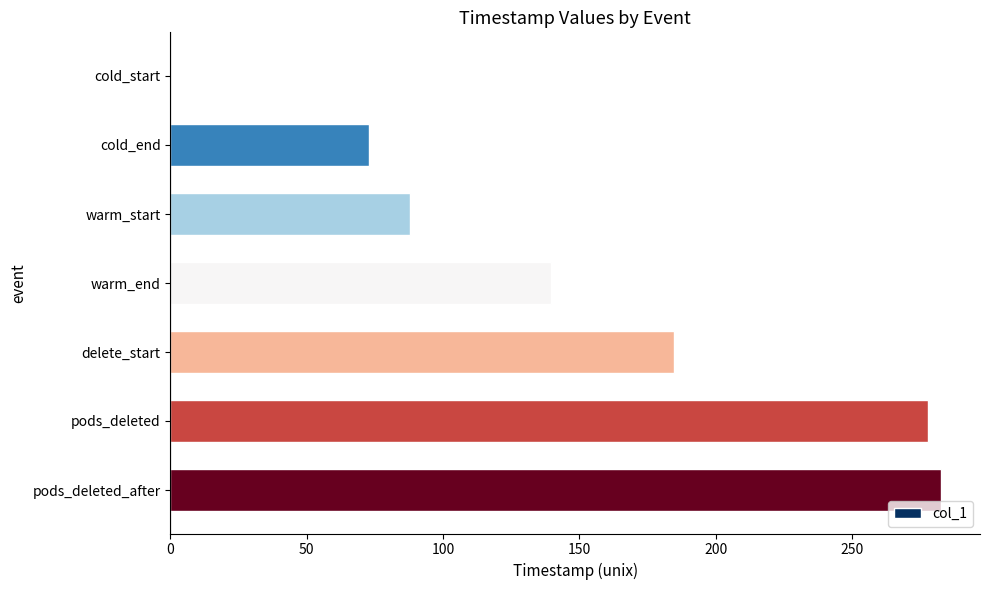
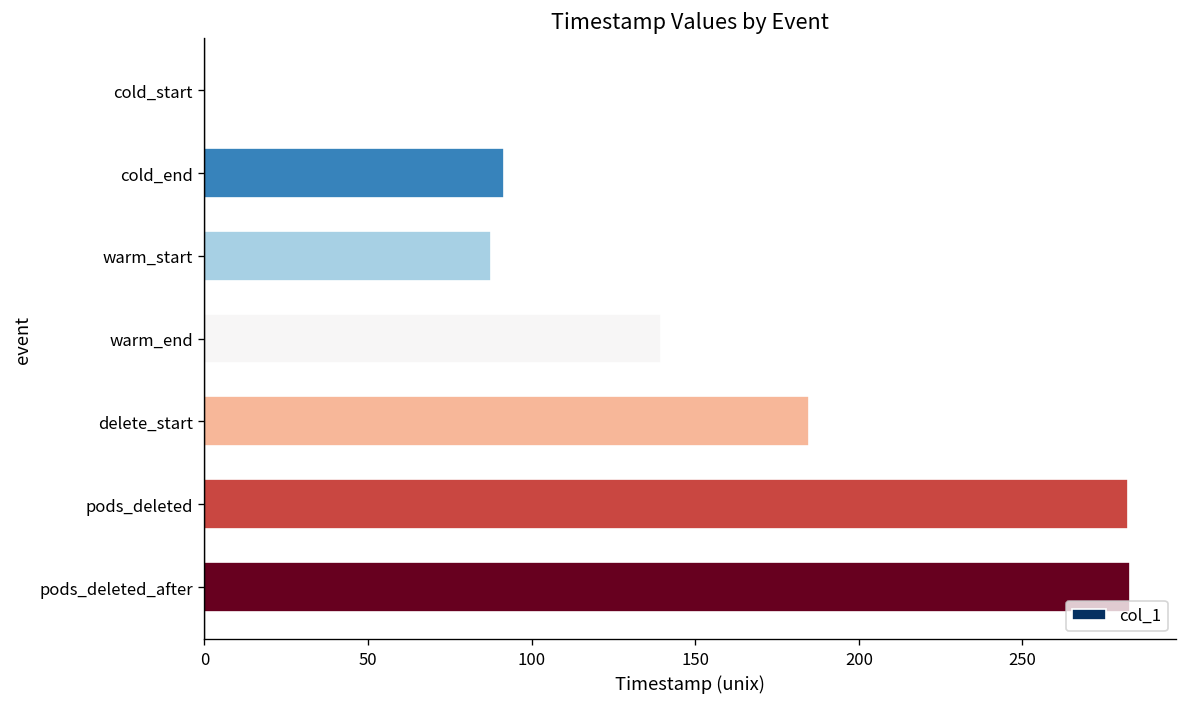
cold_end: 73 -> 92
pods_deleted: 278 -> 282
